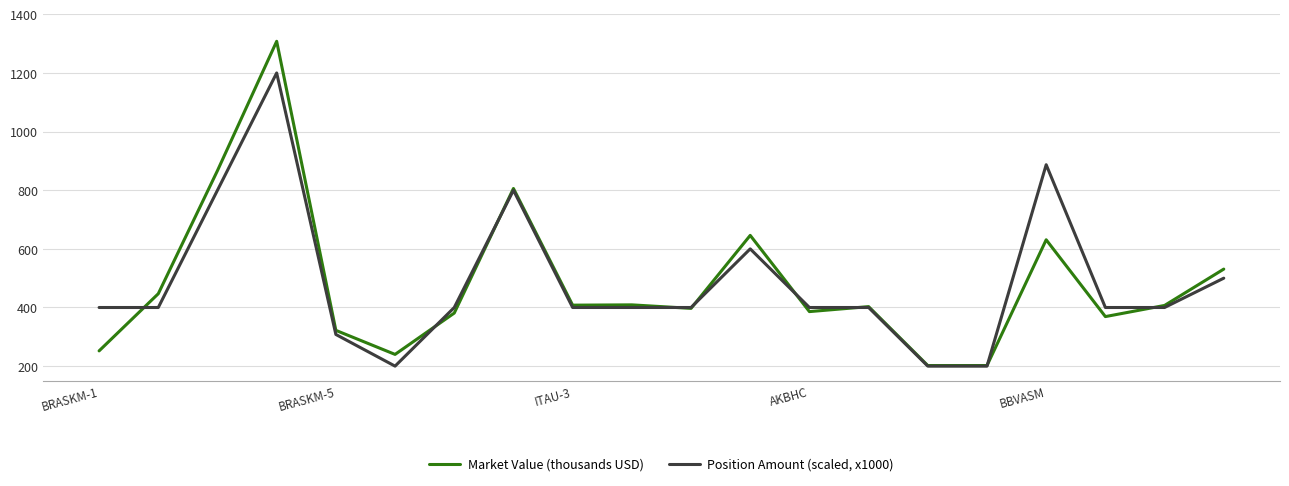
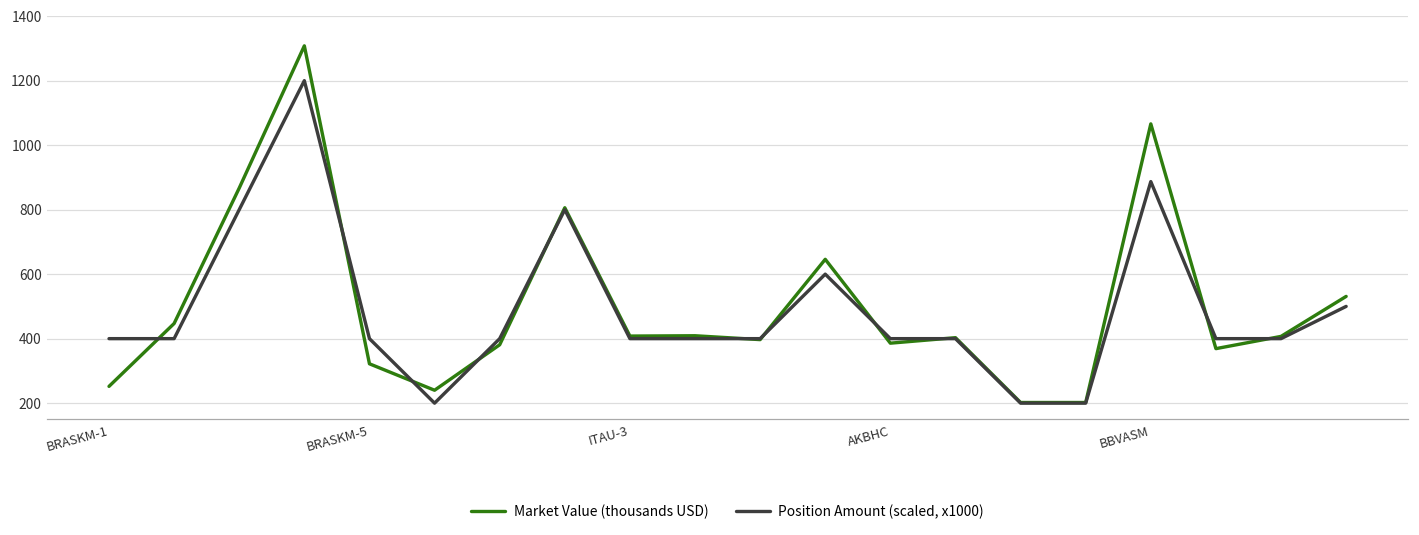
Position Amount (scaled, x1000), BRASKM-5: 310 -> 400
Market Value (thousands USD), BBVASM: 630 -> 1070
